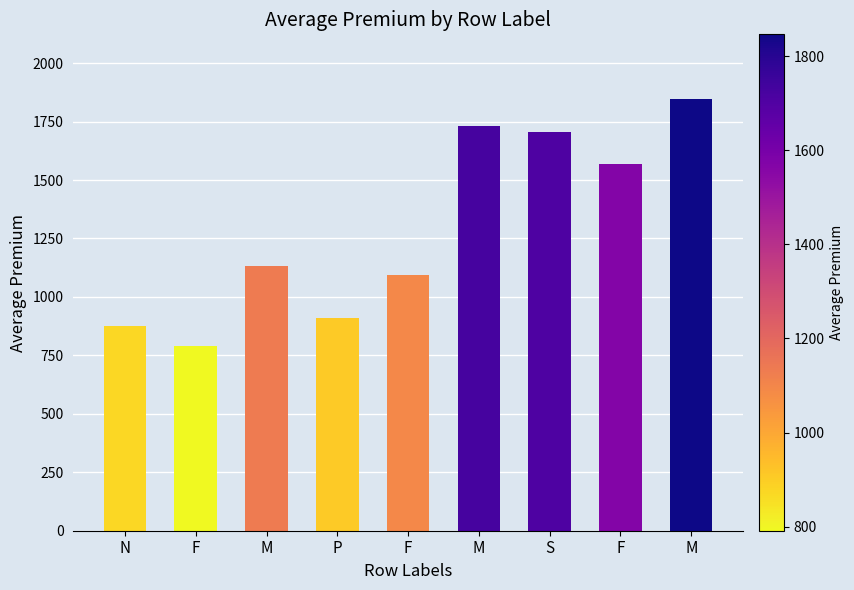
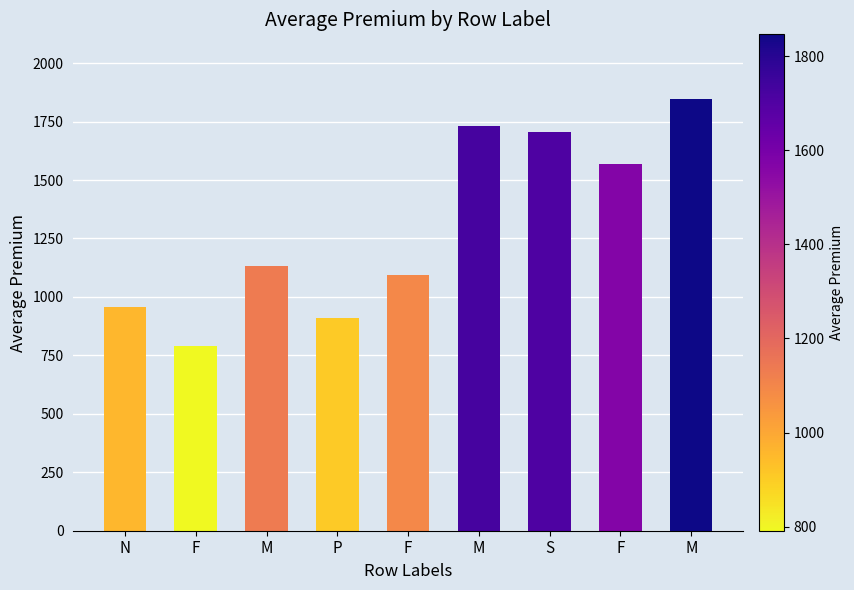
N: 880 -> 960
